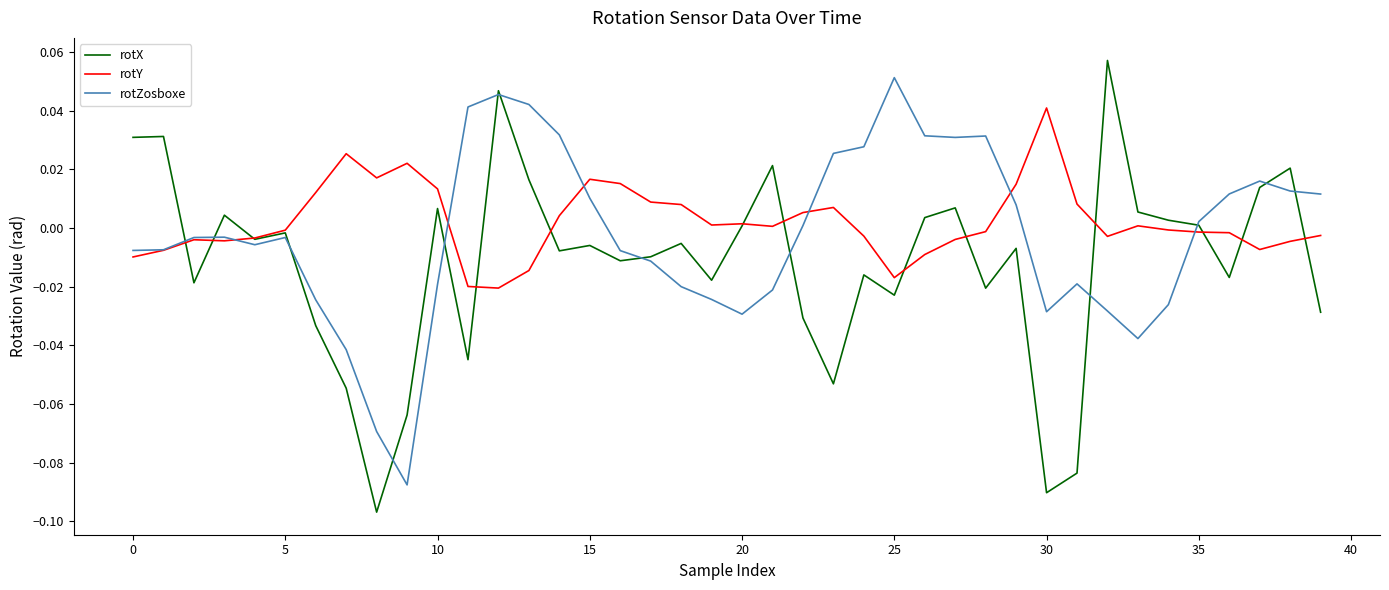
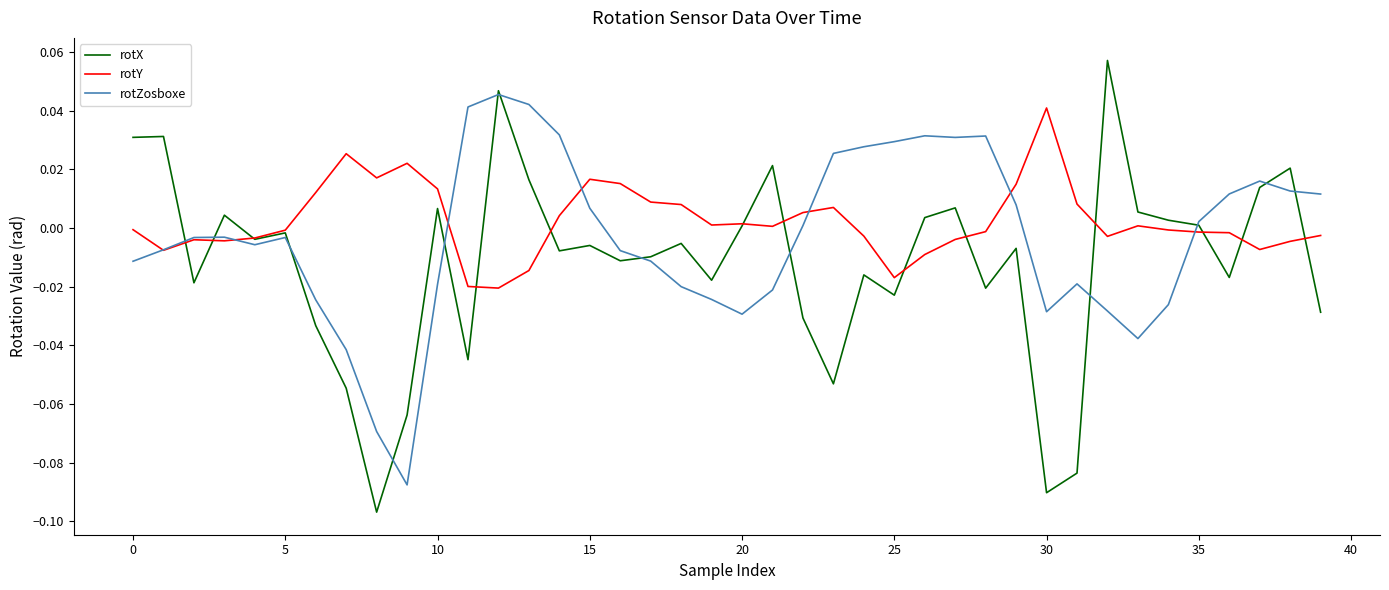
rotY, 0: -0.010 -> -0.001
rotZosboxe, 0: -0.008 -> -0.011
rotZosboxe, 15: 0.010 -> 0.007
rotZosboxe, 25: 0.051 -> 0.029
